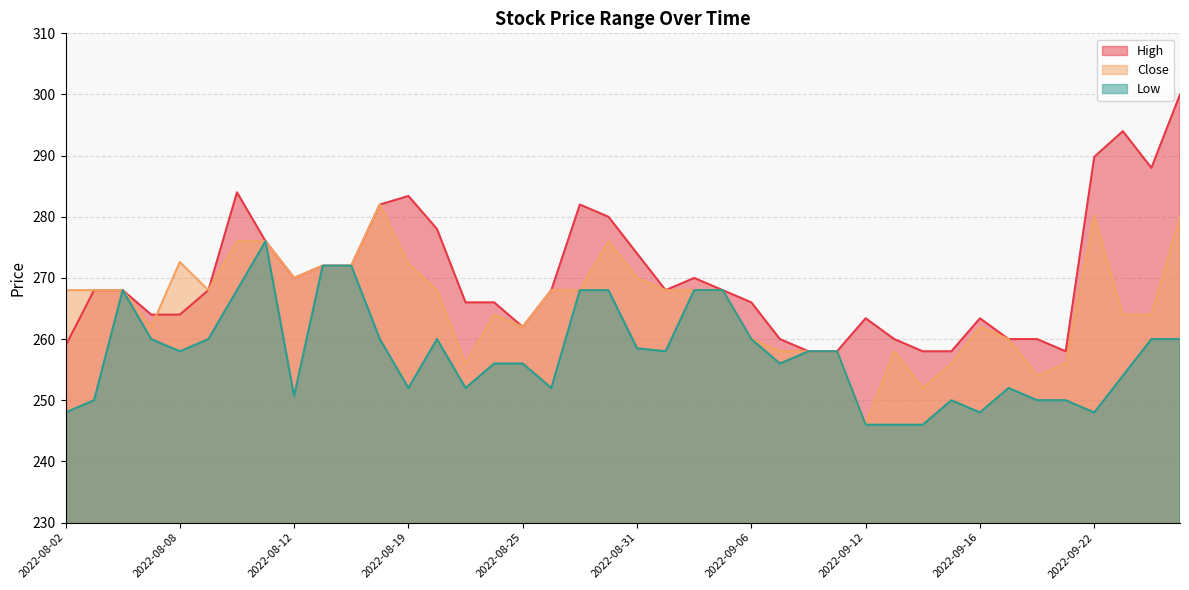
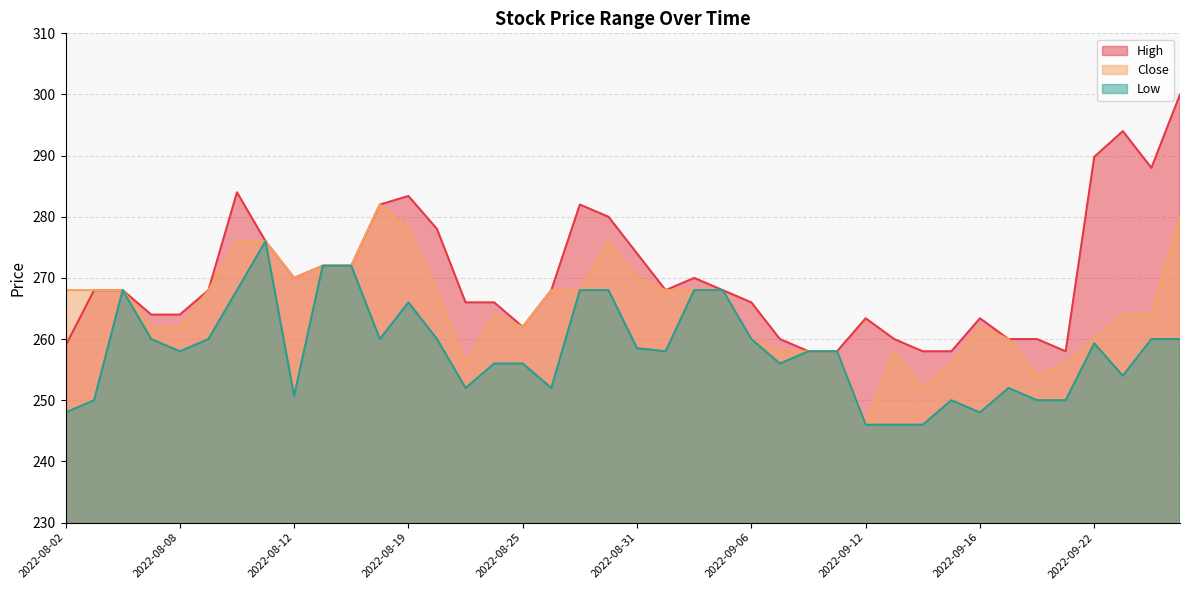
Close, 2022-08-08: 273 -> 262
Close, 2022-08-19: 272 -> 278
Low, 2022-08-19: 252 -> 266
Close, 2022-09-22: 280 -> 260
Low, 2022-09-22: 248 -> 259
